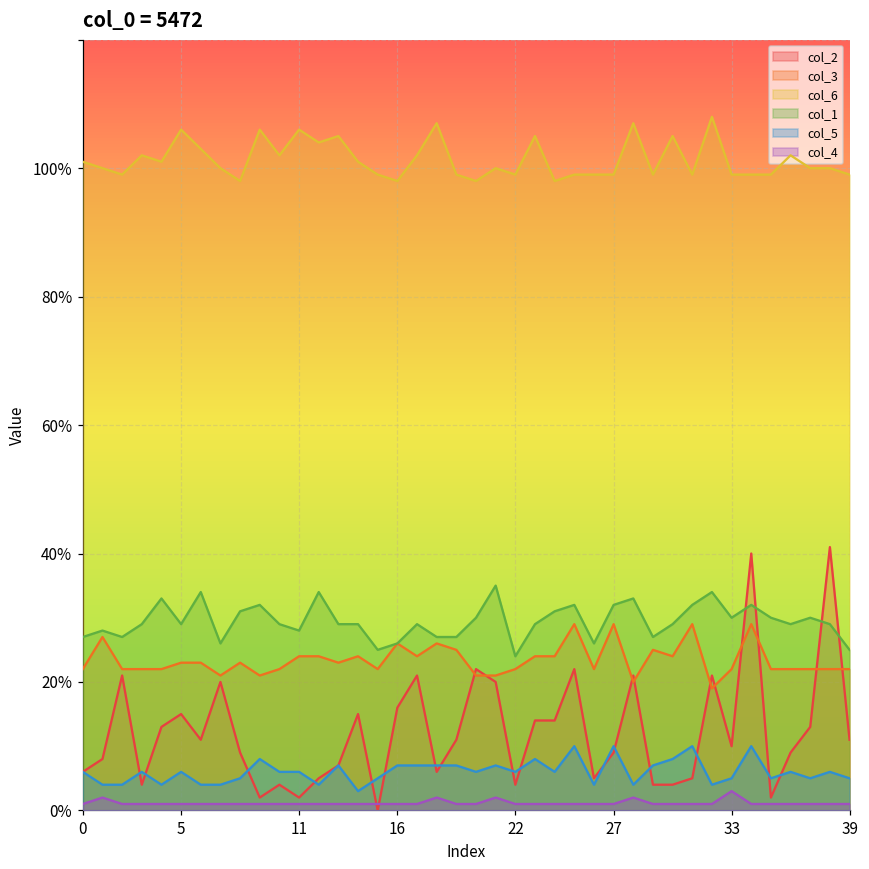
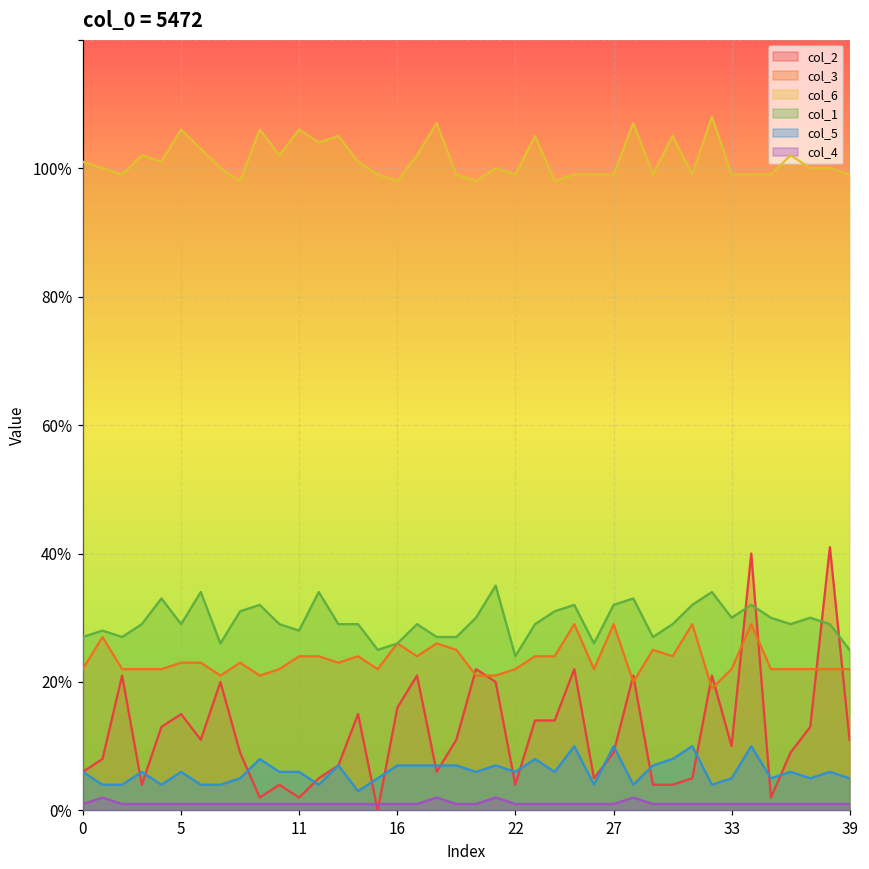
col_4, 33: 3% -> 1%
